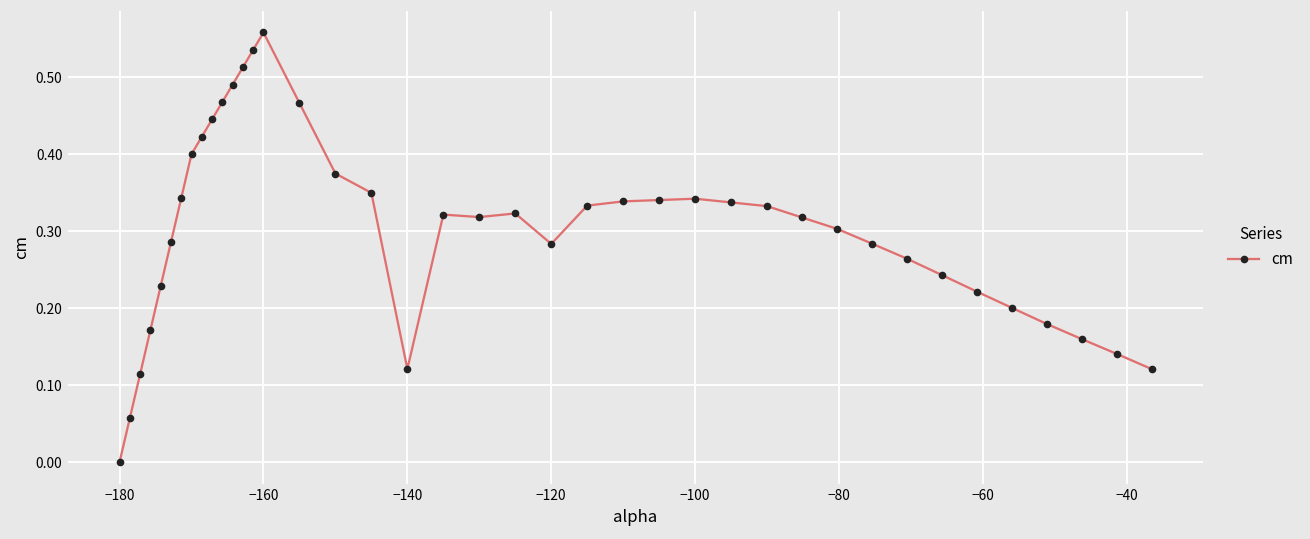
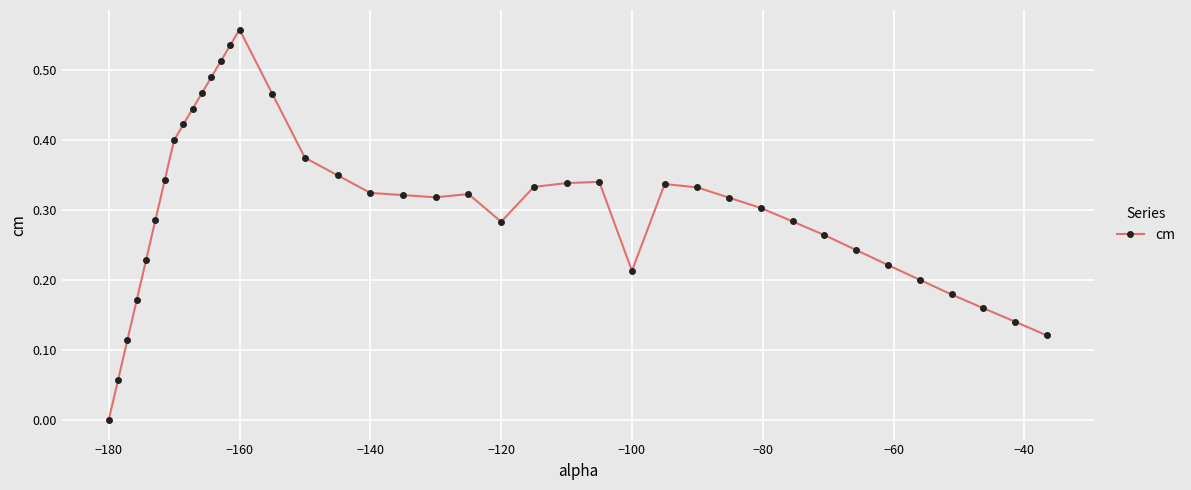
−140: 0.12 -> 0.32
−100: 0.34 -> 0.21
